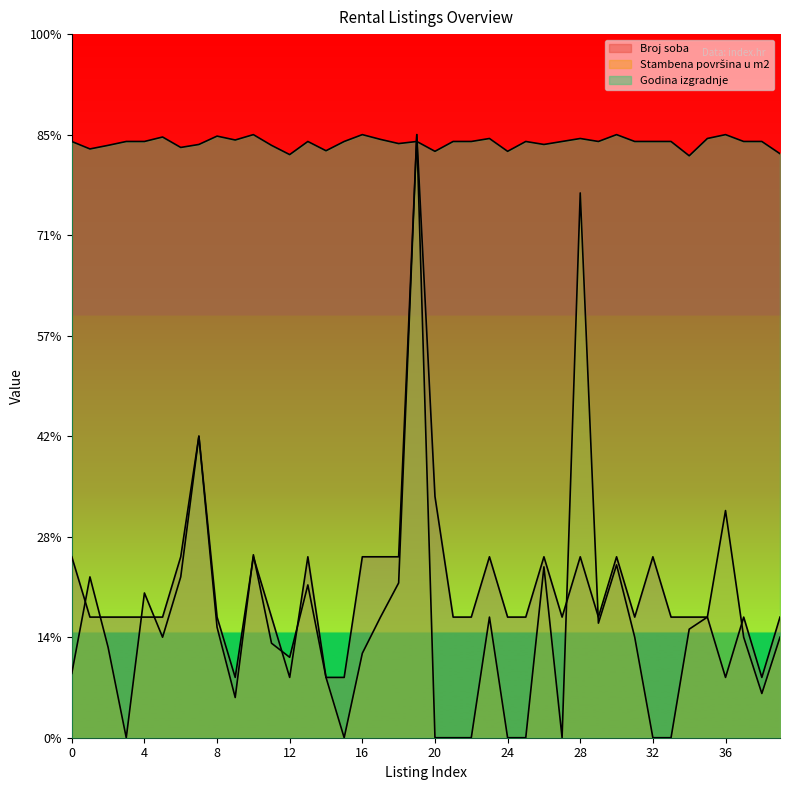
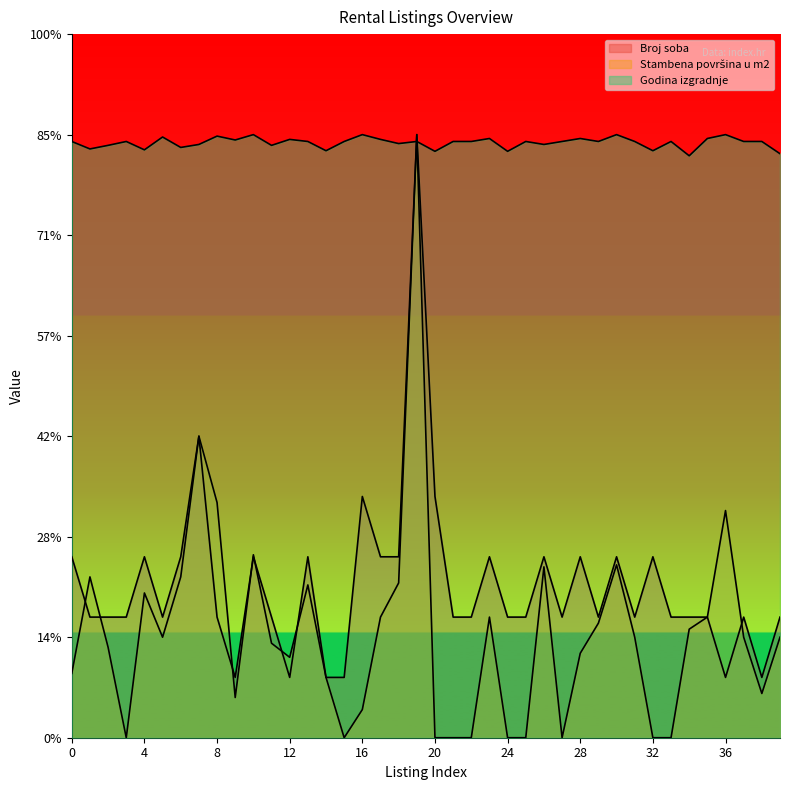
Broj soba, 4: 17% -> 26%
Godina izgradnje, 4: 85% -> 84%
Stambena površina u m2, 8: 16% -> 33%
Godina izgradnje, 12: 83% -> 85%
Broj soba, 16: 26% -> 34%
Stambena površina u m2, 16: 12% -> 4%
Stambena površina u m2, 28: 77% -> 12%
Godina izgradnje, 32: 85% -> 83%
